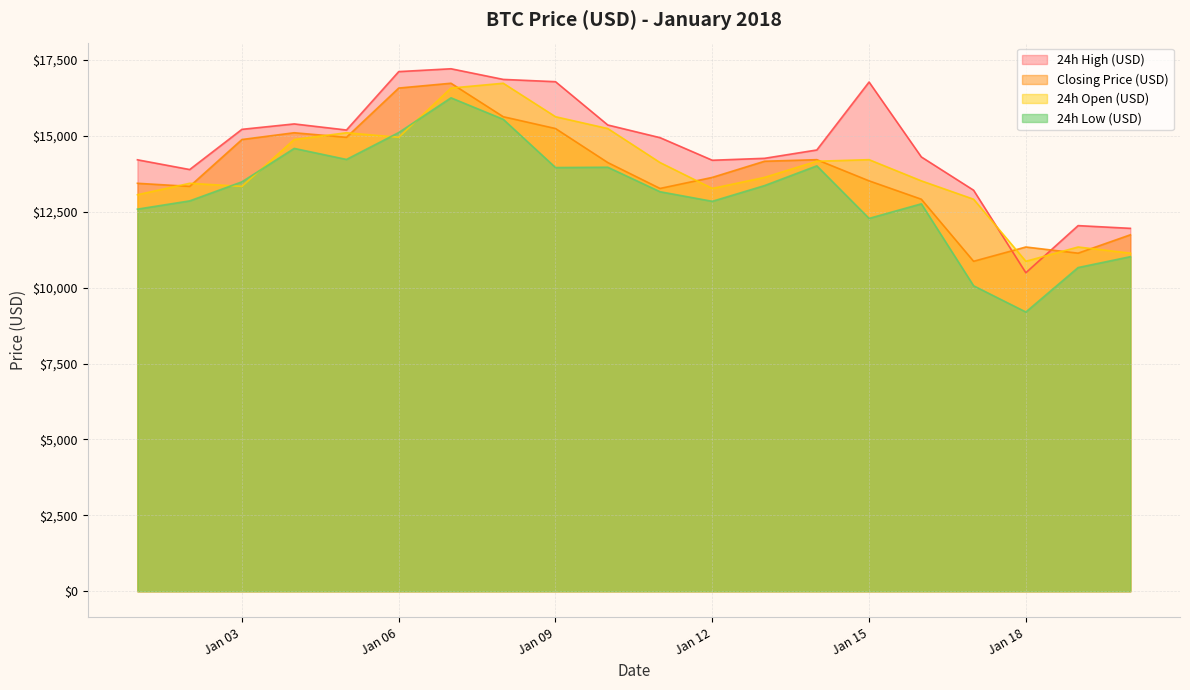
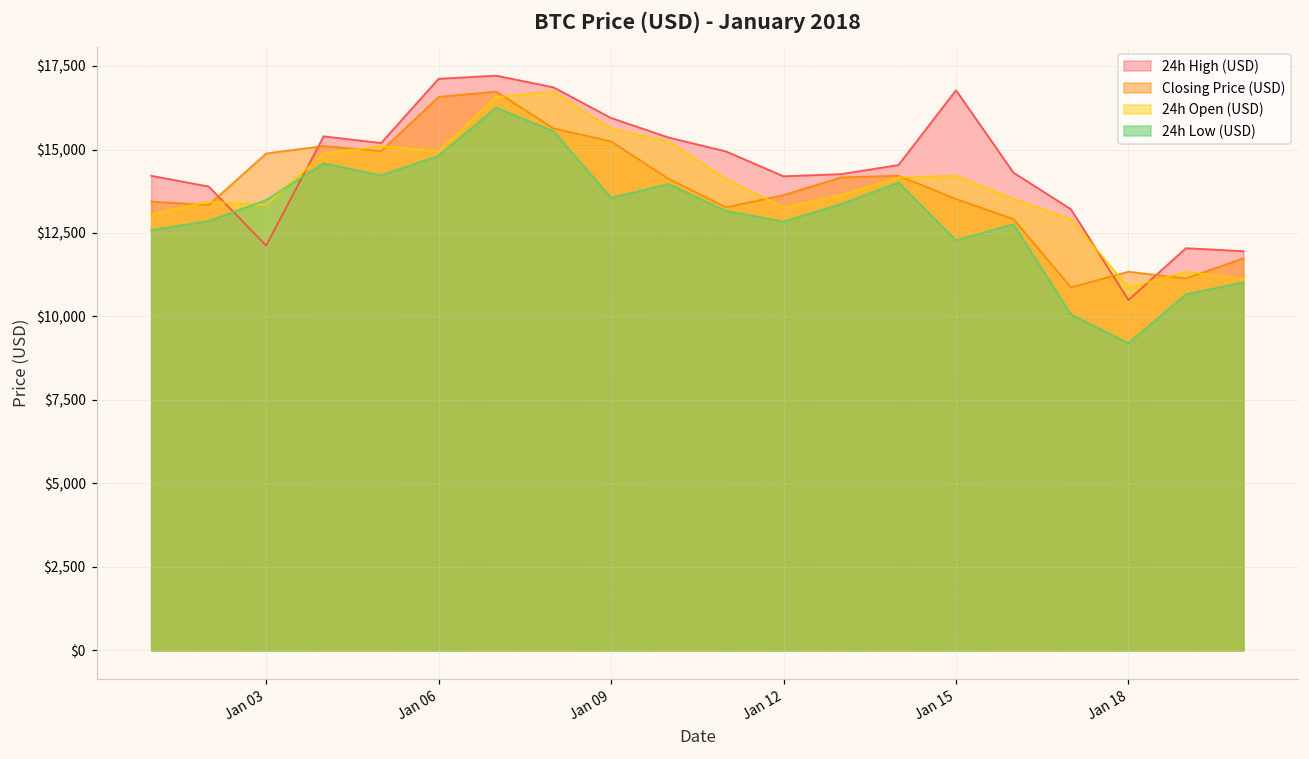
24h High (USD), Jan 03: $15,200 -> $12,100
24h Low (USD), Jan 06: $15,100 -> $14,800
24h High (USD), Jan 09: $16,800 -> $15,900
24h Low (USD), Jan 09: $14,000 -> $13,600
